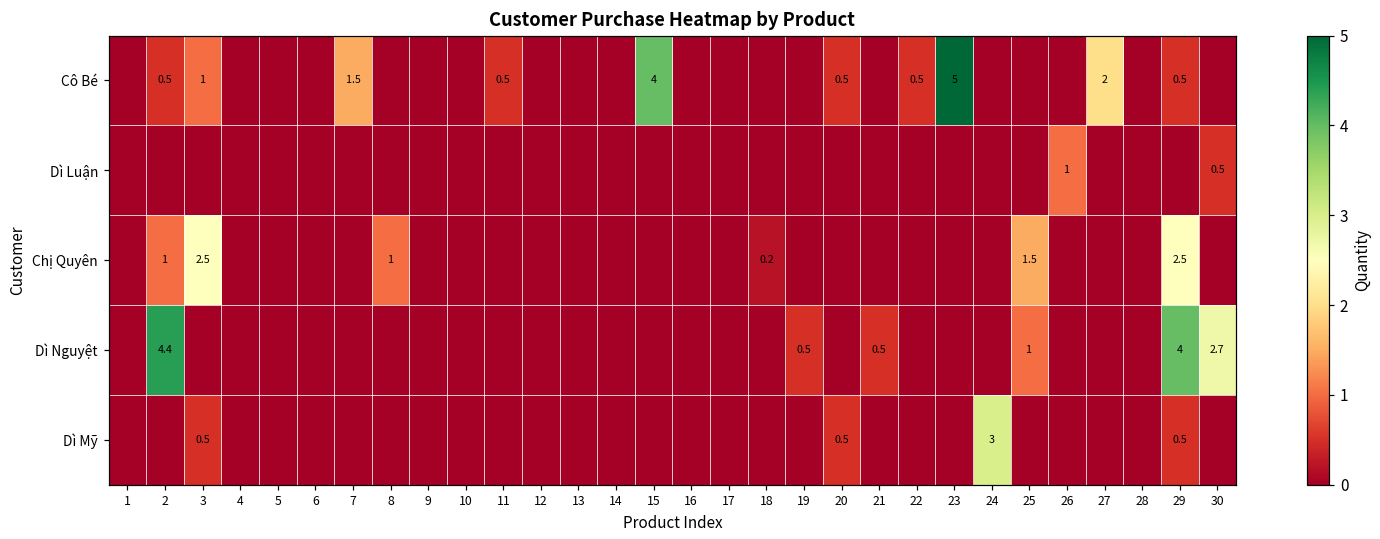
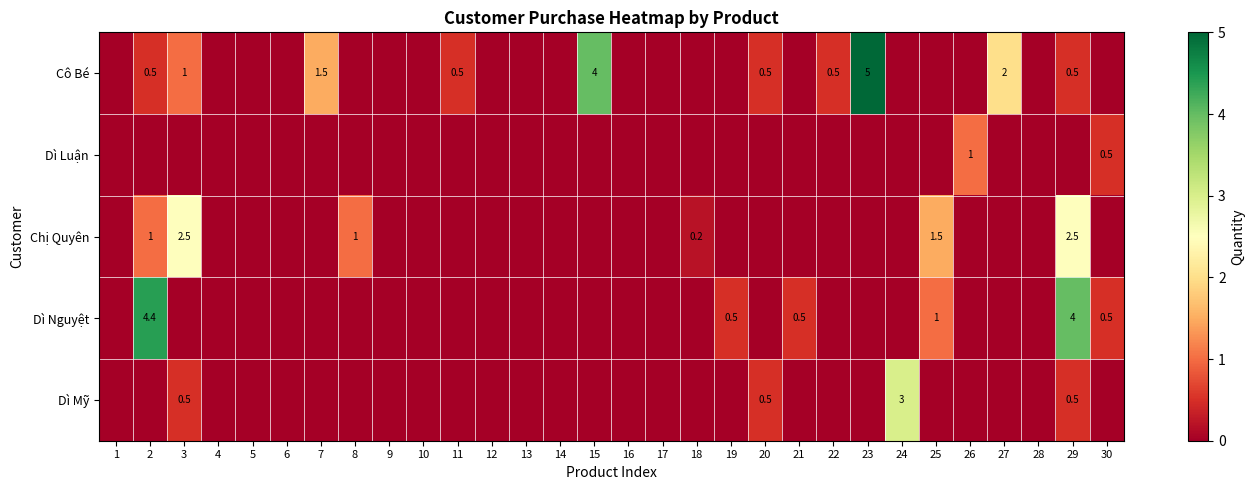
Dì Nguyệt, 30: 2.7 -> 0.5
